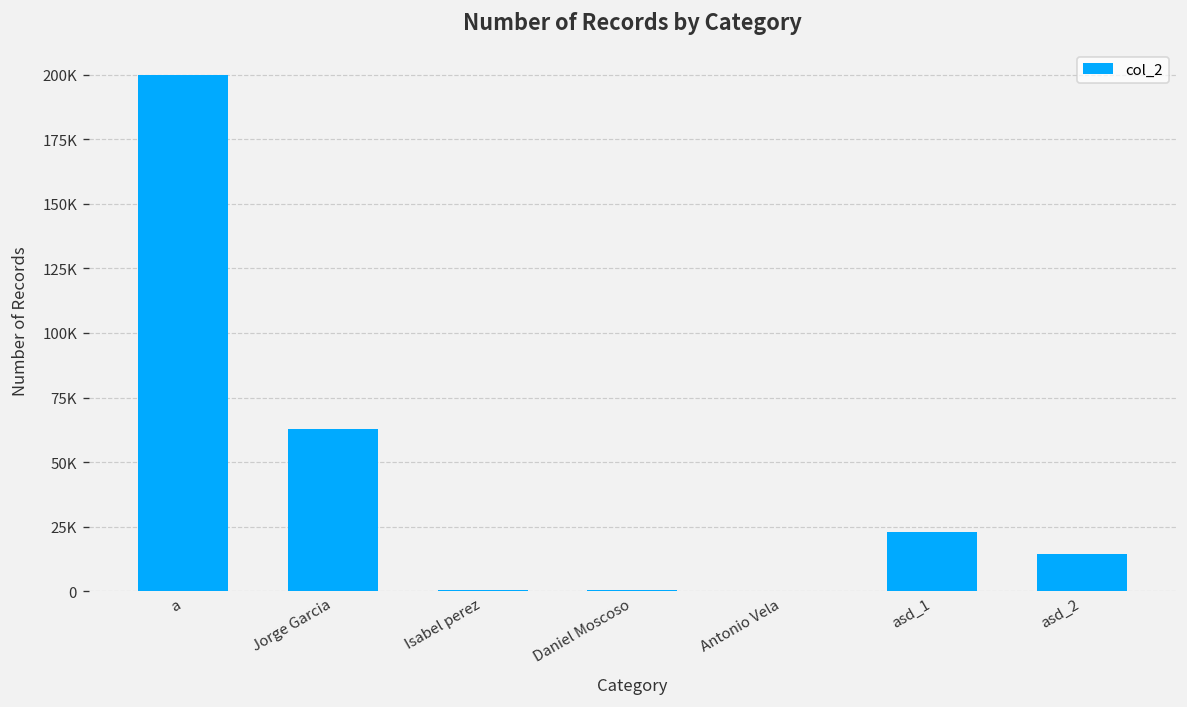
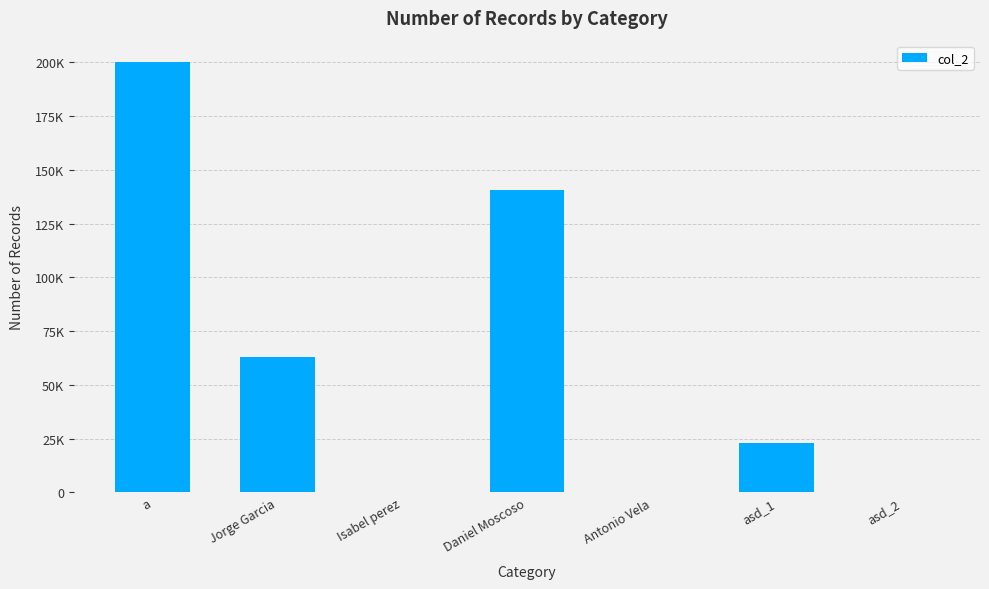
Daniel Moscoso: 0 -> 141000
asd_2: 14000 -> 0
